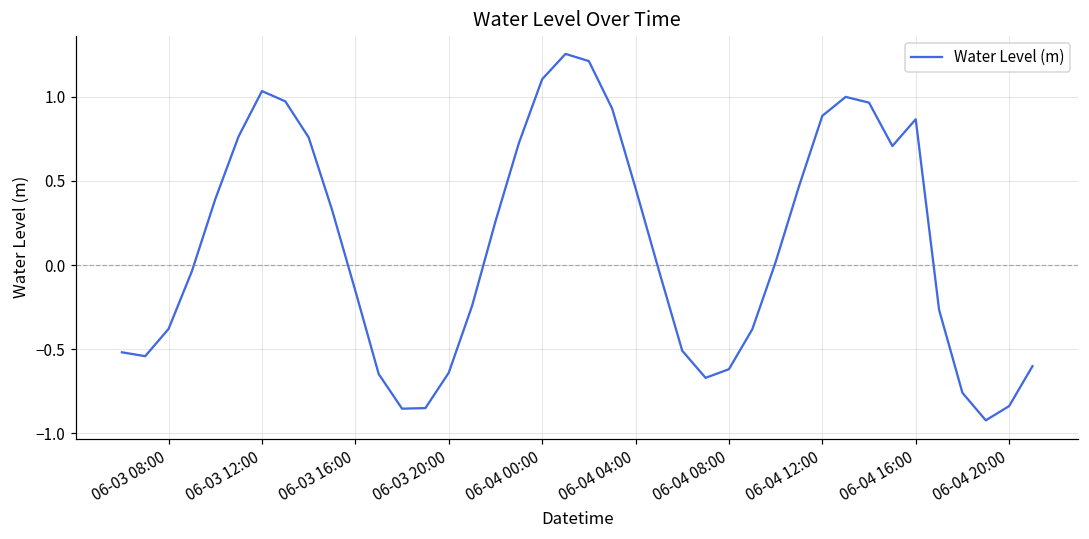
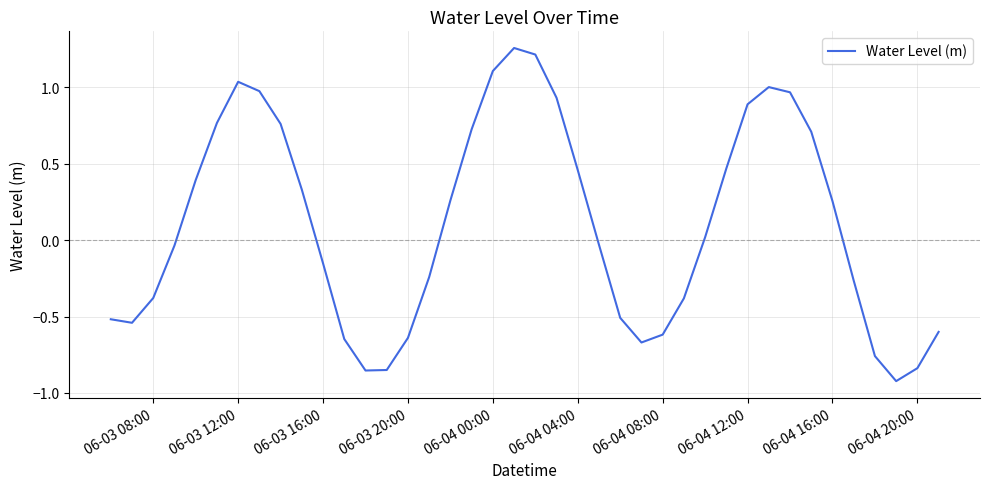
06-04 16:00: 0.87 -> 0.25
